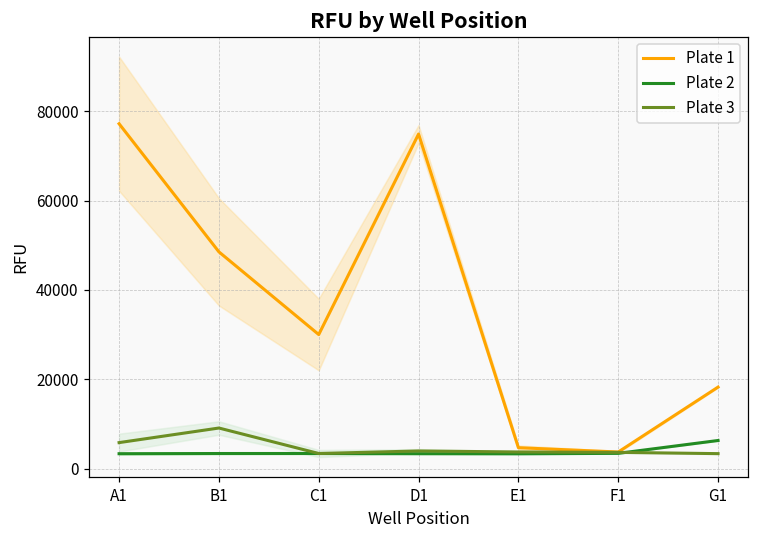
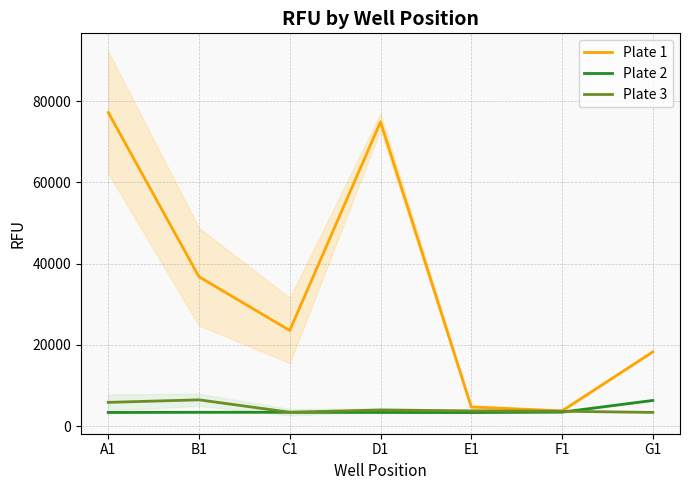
Plate 1, B1: 49000 -> 37000
Plate 3, B1: 9000 -> 6000
Plate 1, C1: 30000 -> 24000
